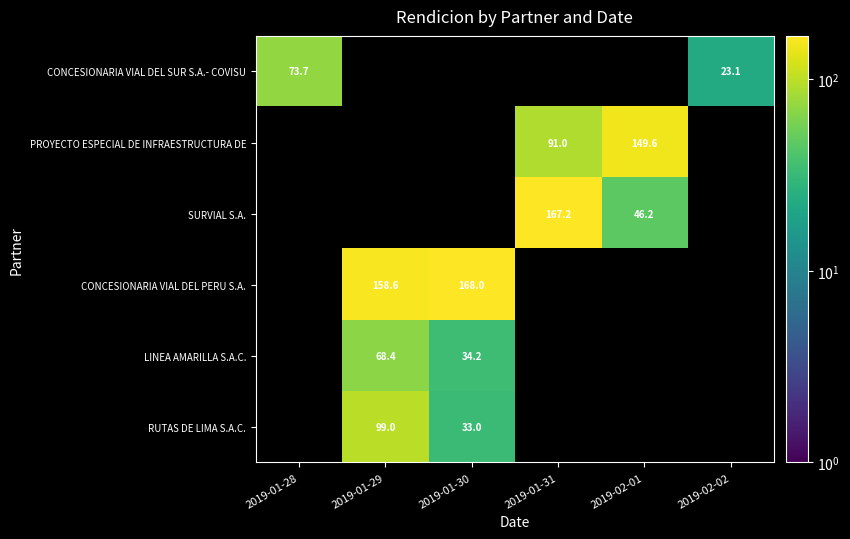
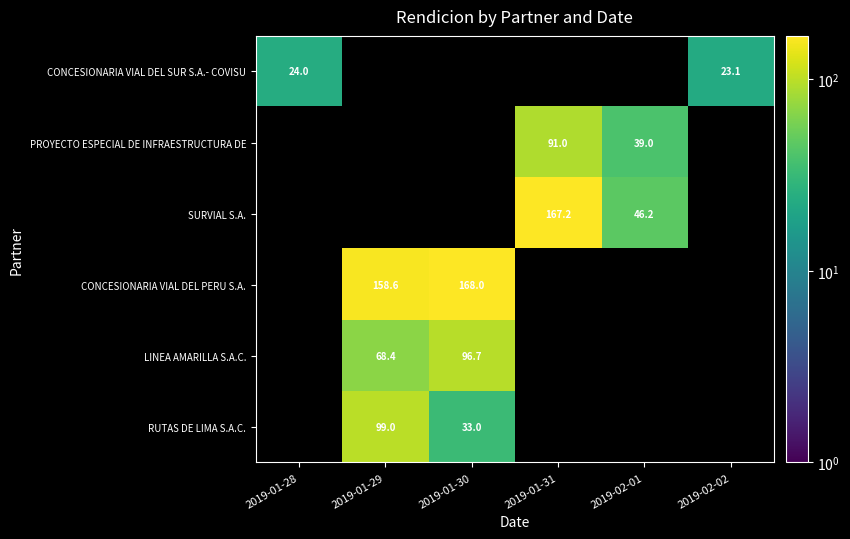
CONCESIONARIA VIAL DEL SUR S.A.- COVISU, 2019-01-28: 73.7 -> 24.0
PROYECTO ESPECIAL DE INFRAESTRUCTURA DE, 2019-02-01: 149.6 -> 39.0
LINEA AMARILLA S.A.C., 2019-01-30: 34.2 -> 96.7
